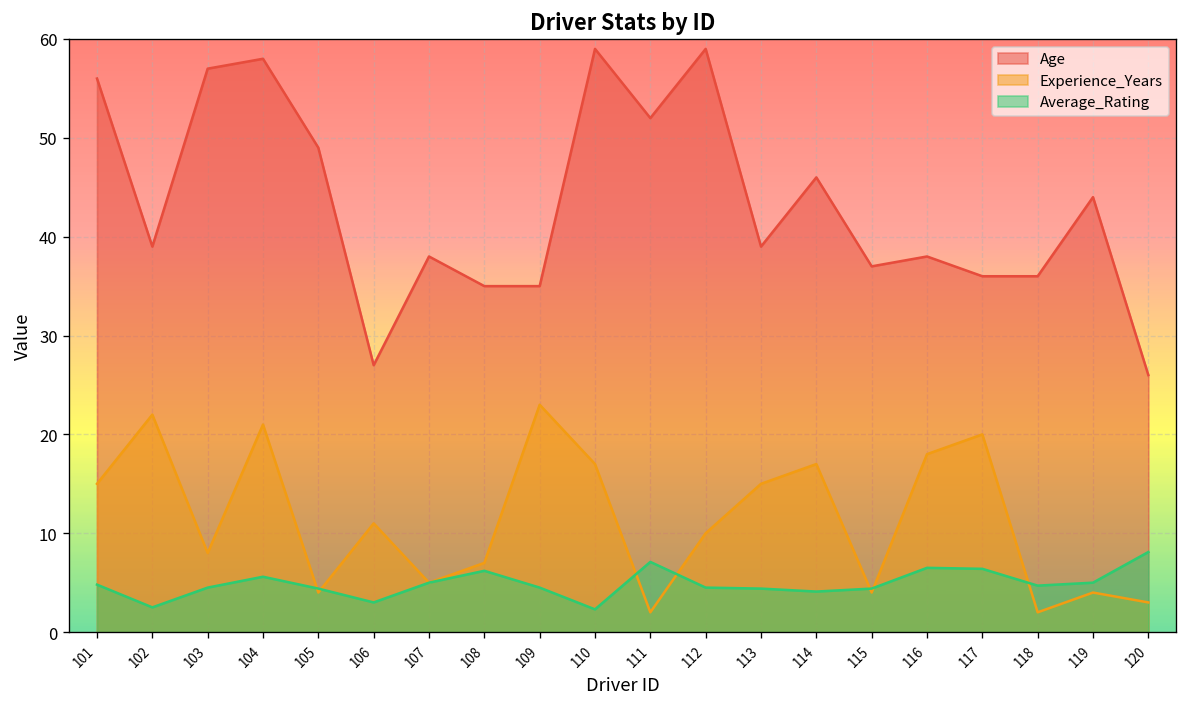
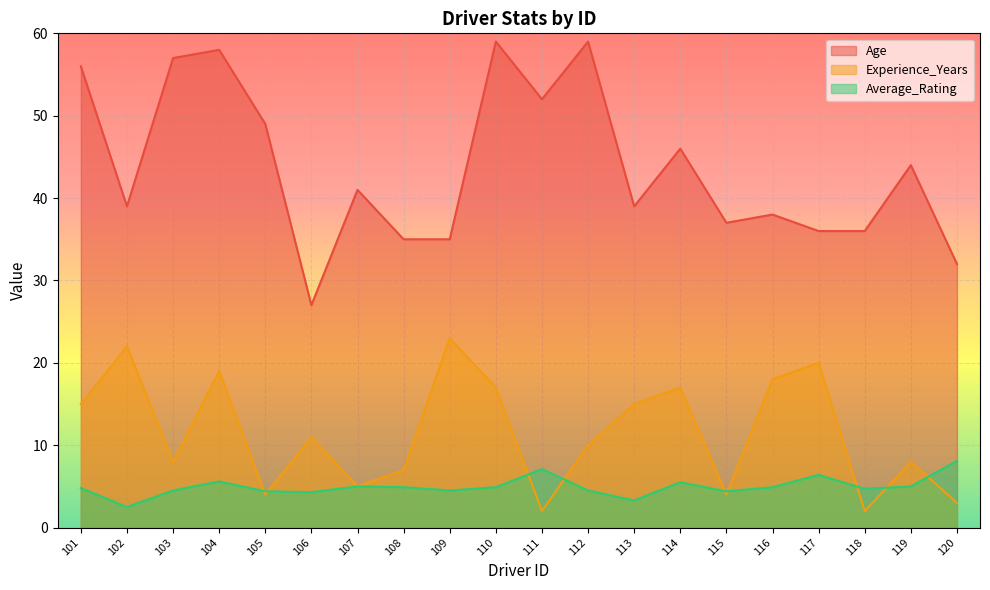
Experience_Years, 104: 21 -> 19
Average_Rating, 106: 3 -> 4
Age, 107: 38 -> 41
Average_Rating, 108: 6 -> 5
Average_Rating, 110: 2 -> 5
Average_Rating, 113: 4 -> 3
Average_Rating, 114: 4 -> 6
Average_Rating, 116: 7 -> 5
Experience_Years, 119: 4 -> 8
Age, 120: 26 -> 32
